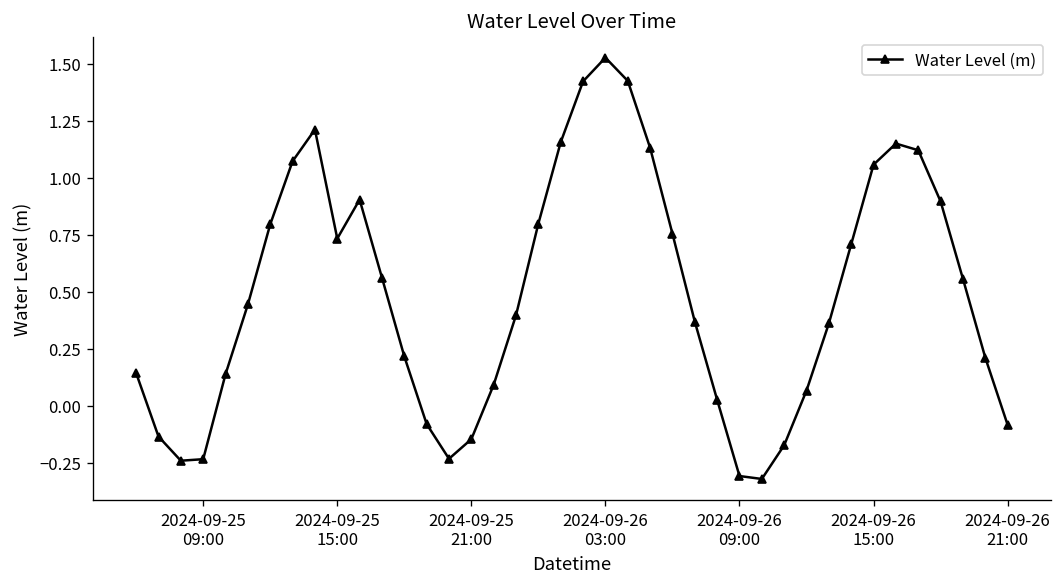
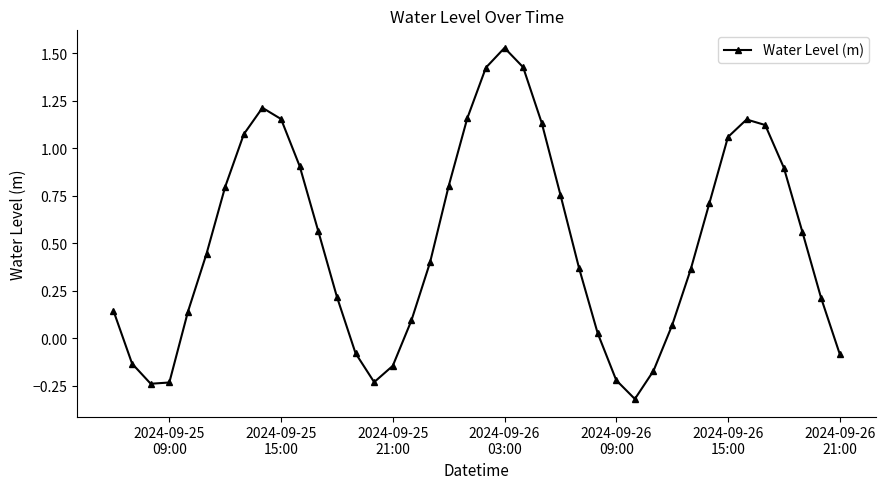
2024-09-25 15:00: 0.73 -> 1.15
2024-09-26 09:00: -0.31 -> -0.22
